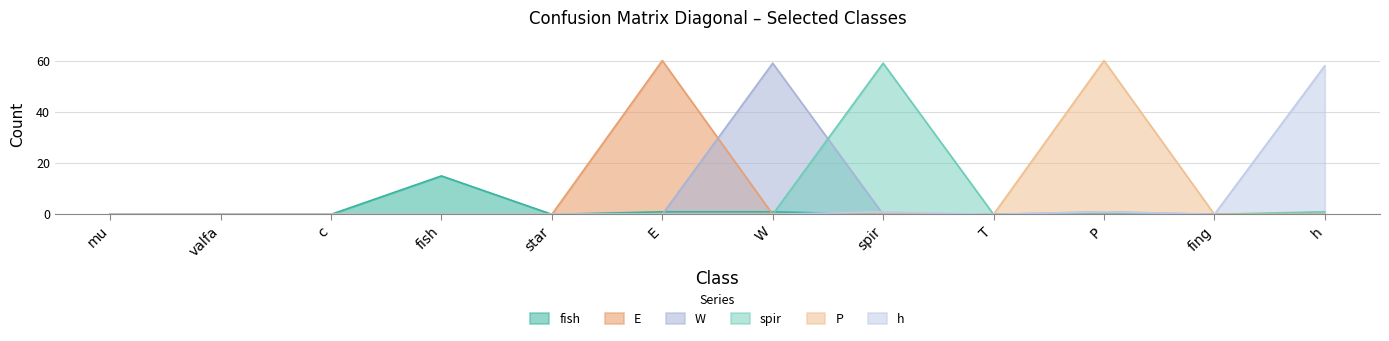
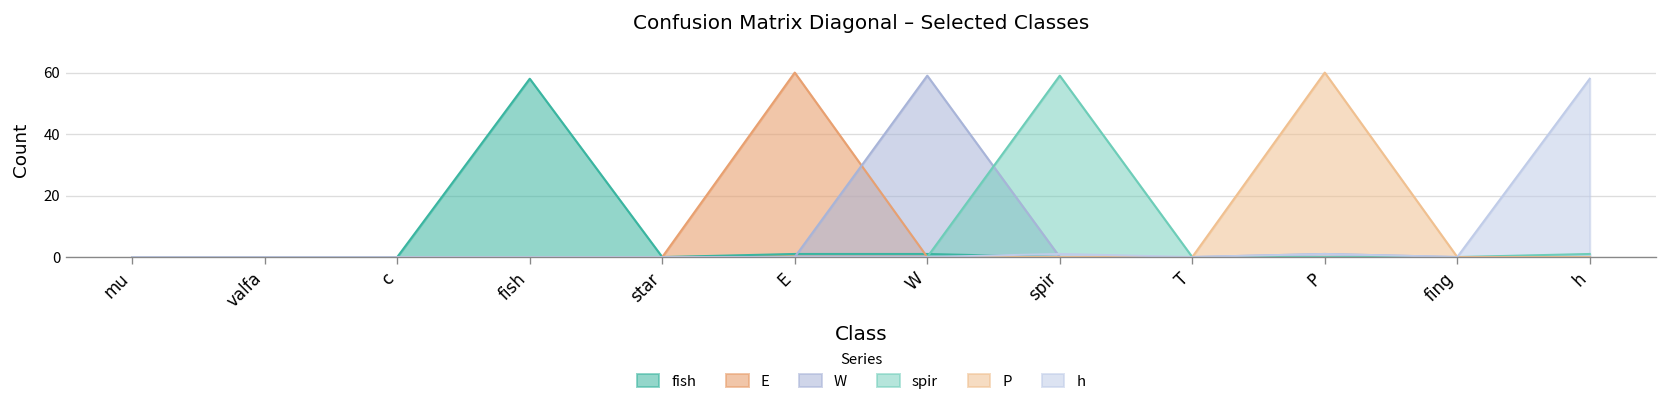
fish, fish: 15 -> 58
